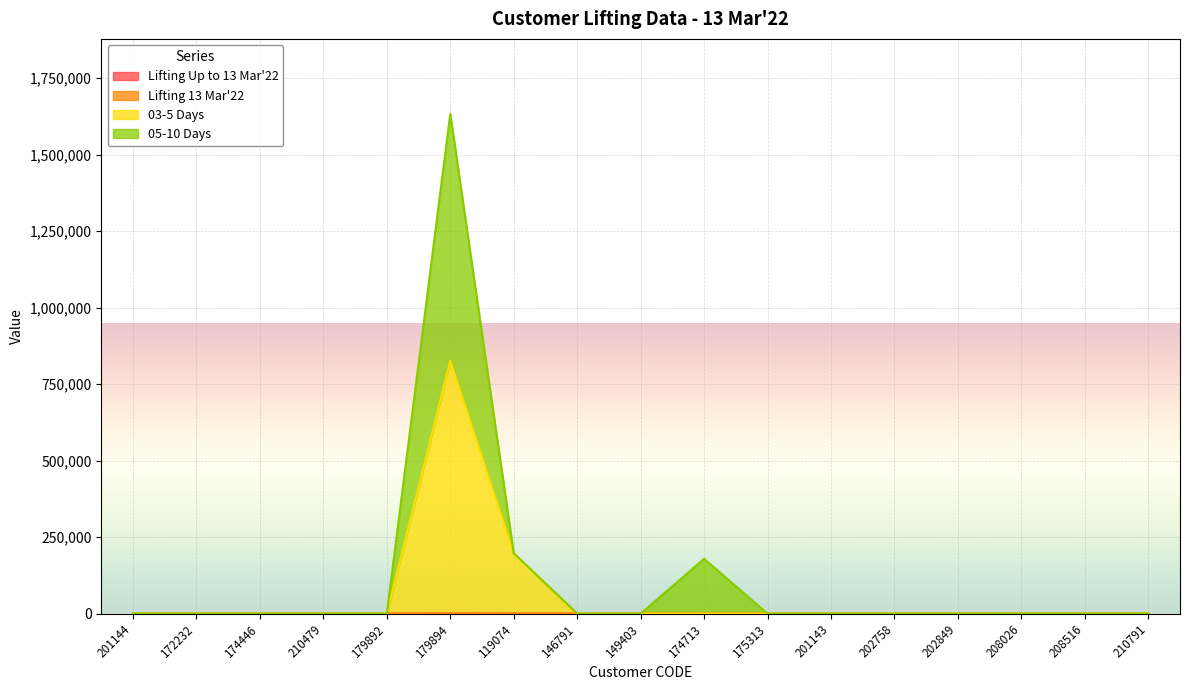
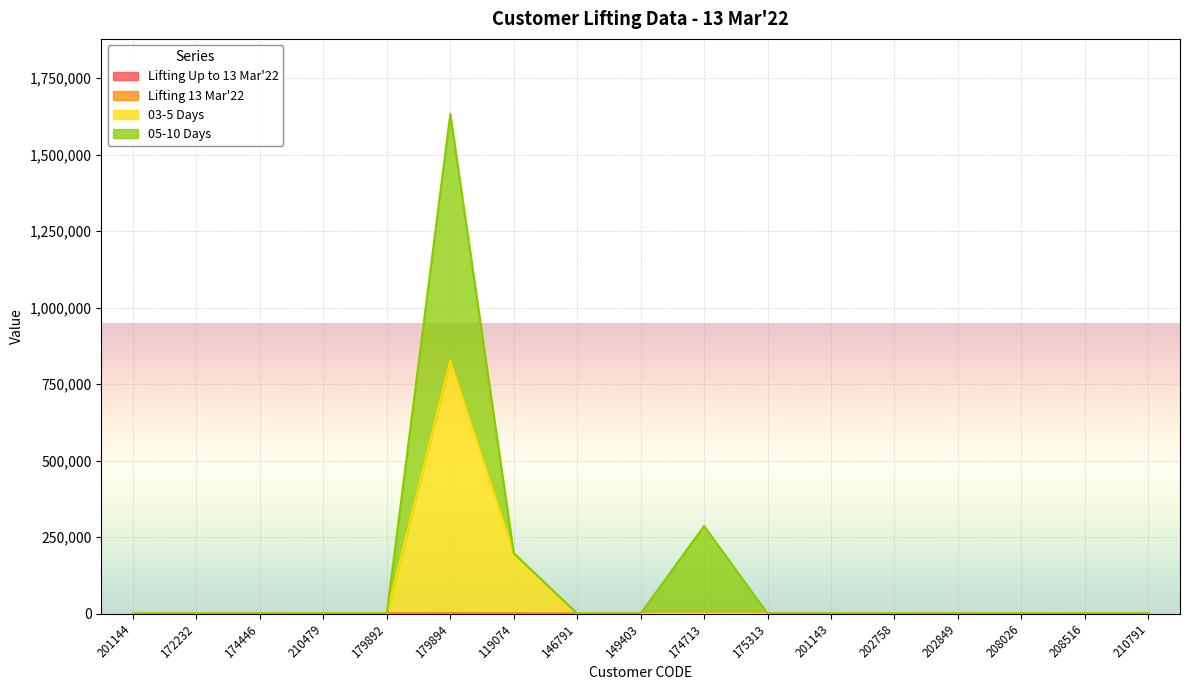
05-10 Days, 174713: 180,000 -> 290,000
